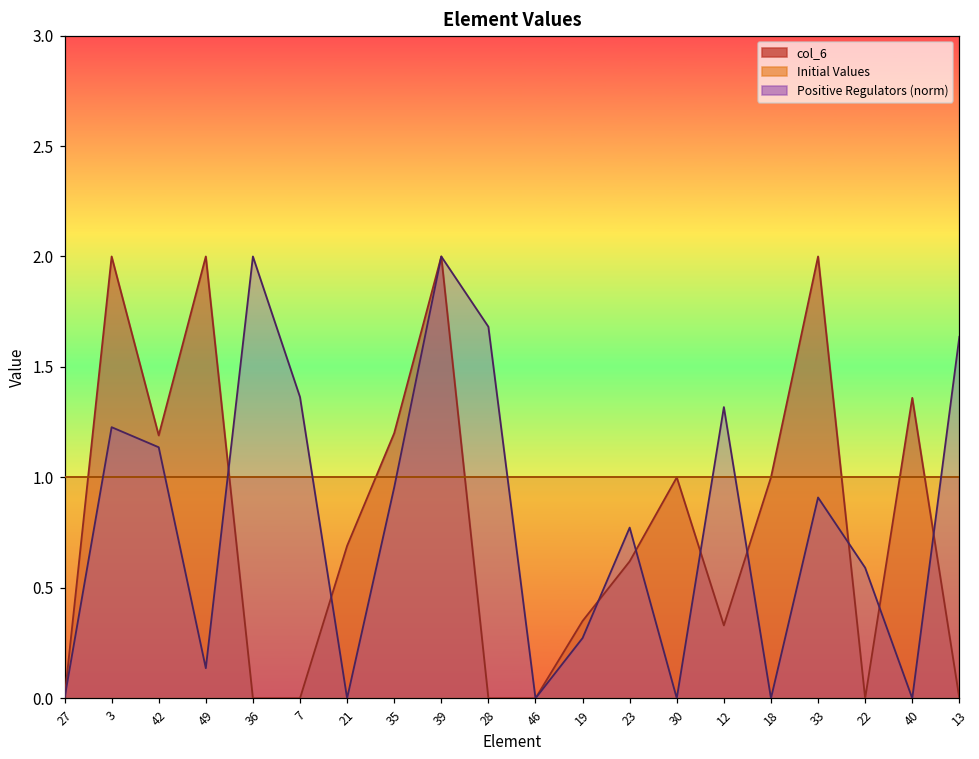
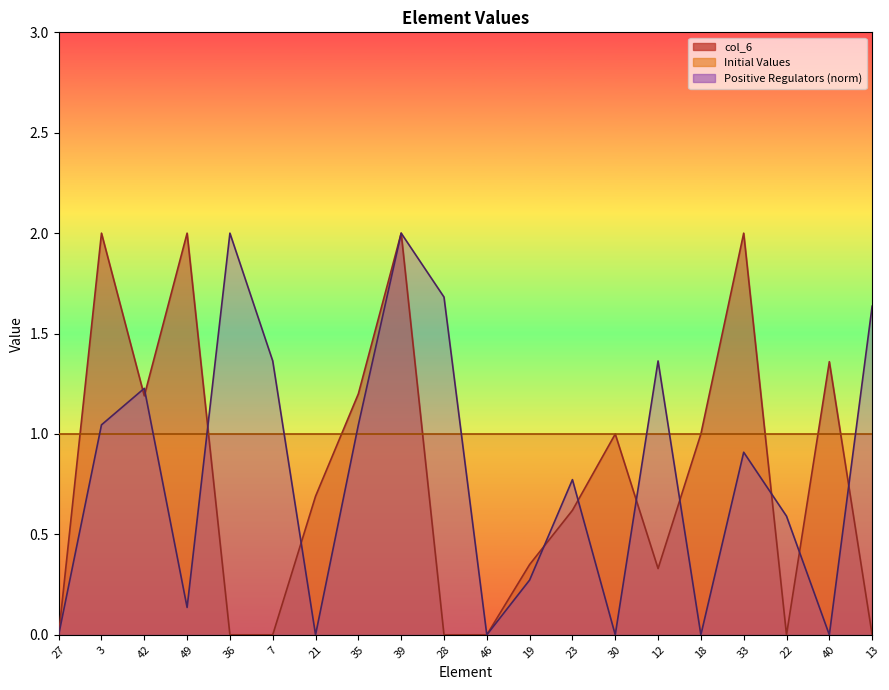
Positive Regulators (norm), 3: 1.23 -> 1.05
Positive Regulators (norm), 42: 1.14 -> 1.23
Positive Regulators (norm), 35: 0.95 -> 1.05
Positive Regulators (norm), 12: 1.32 -> 1.36
